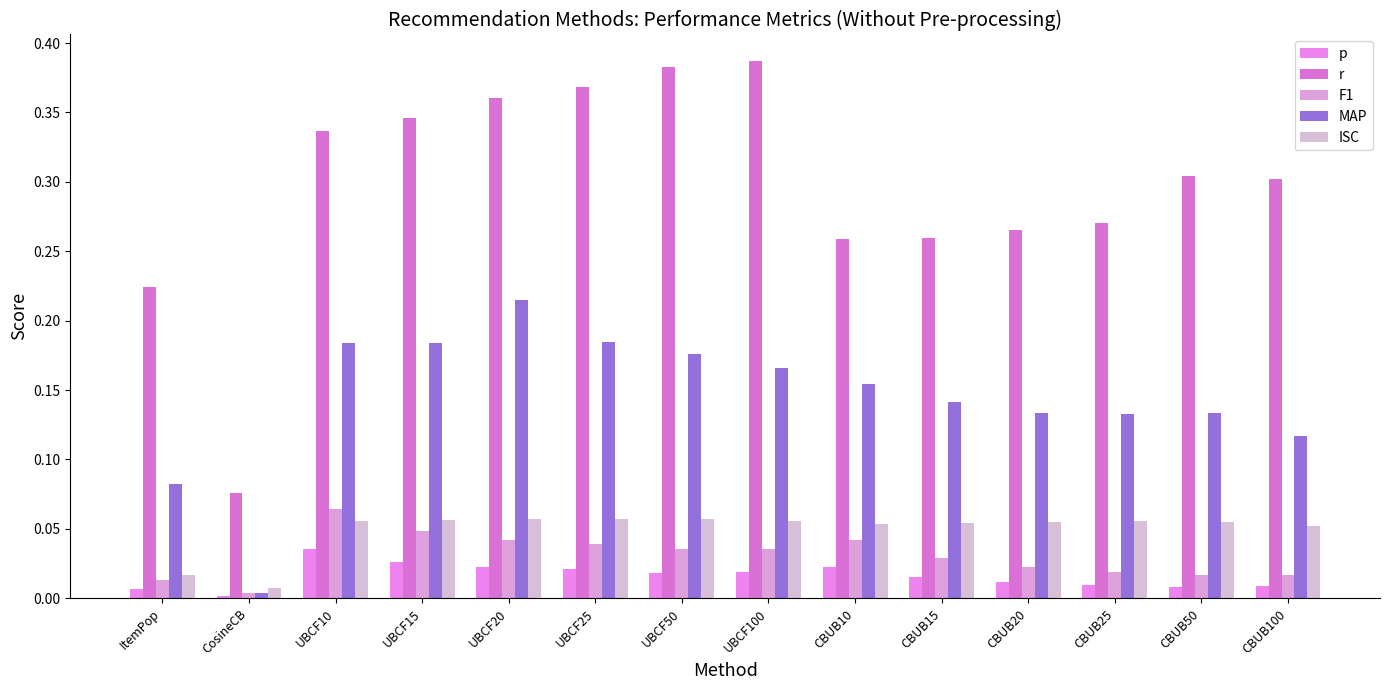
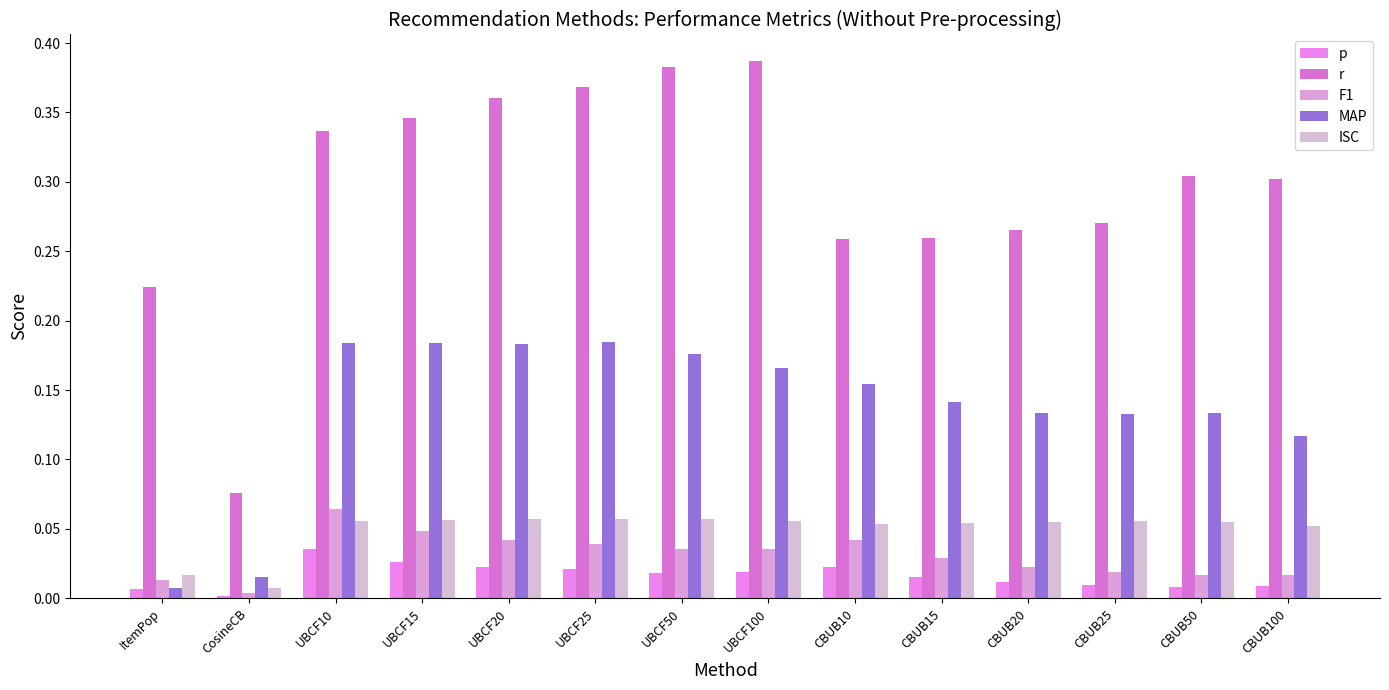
MAP, ItemPop: 0.082 -> 0.007
MAP, CosineCB: 0.003 -> 0.015
MAP, UBCF20: 0.215 -> 0.183
